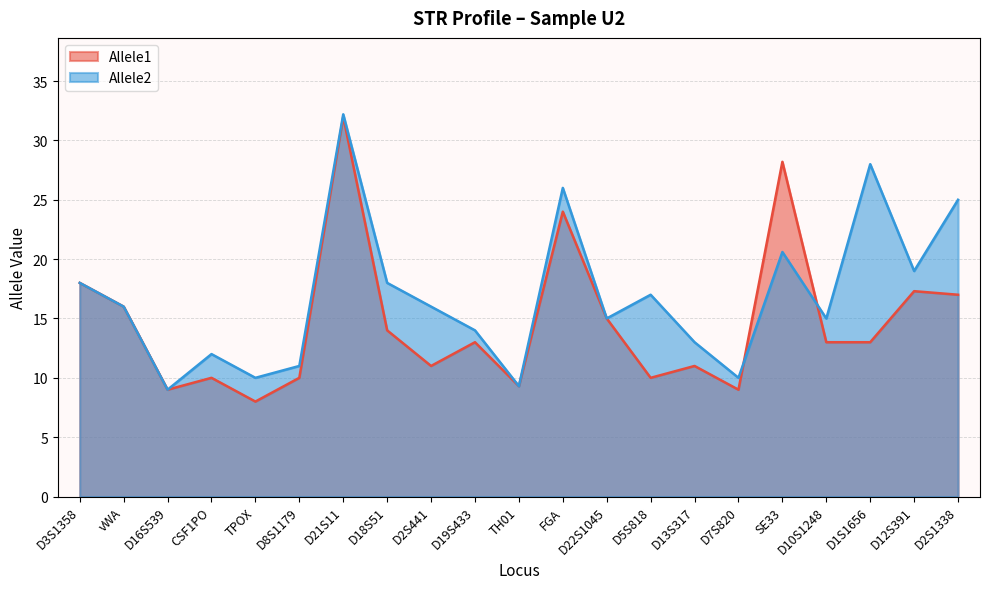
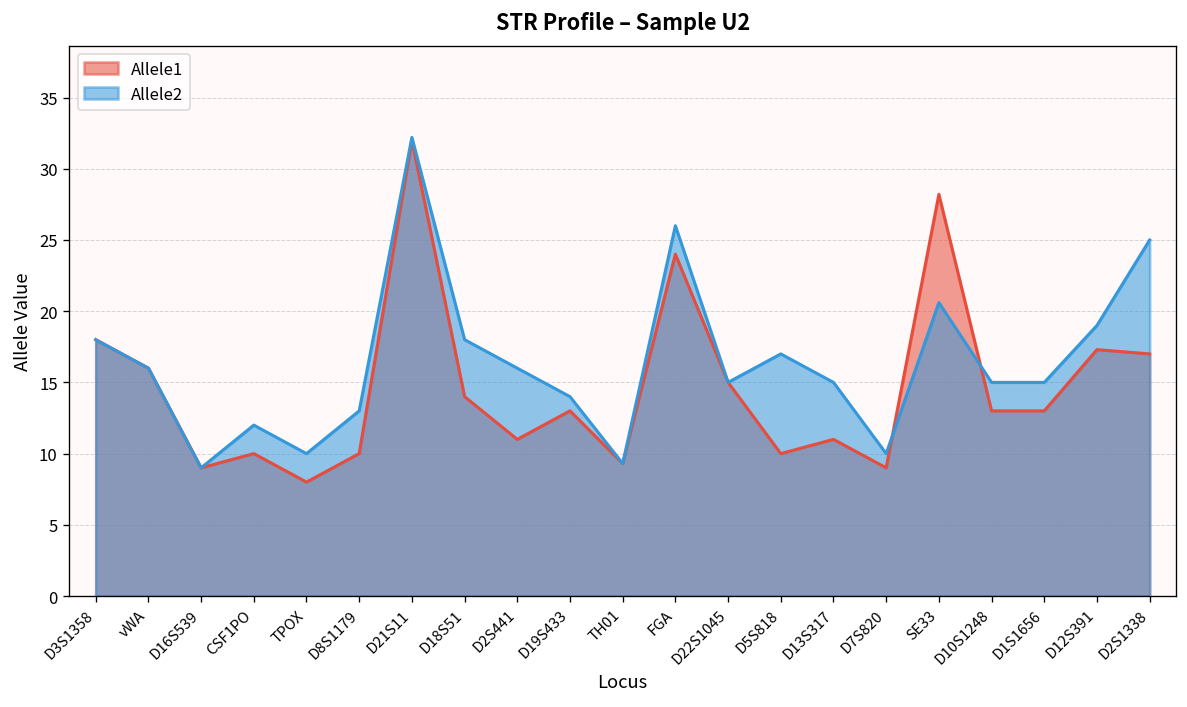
Allele2, D8S1179: 11 -> 13
Allele2, D13S317: 13 -> 15
Allele2, D1S1656: 28 -> 15
